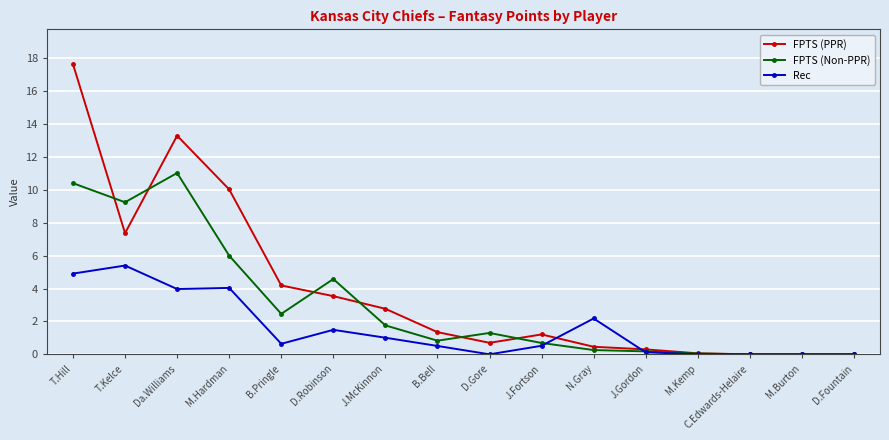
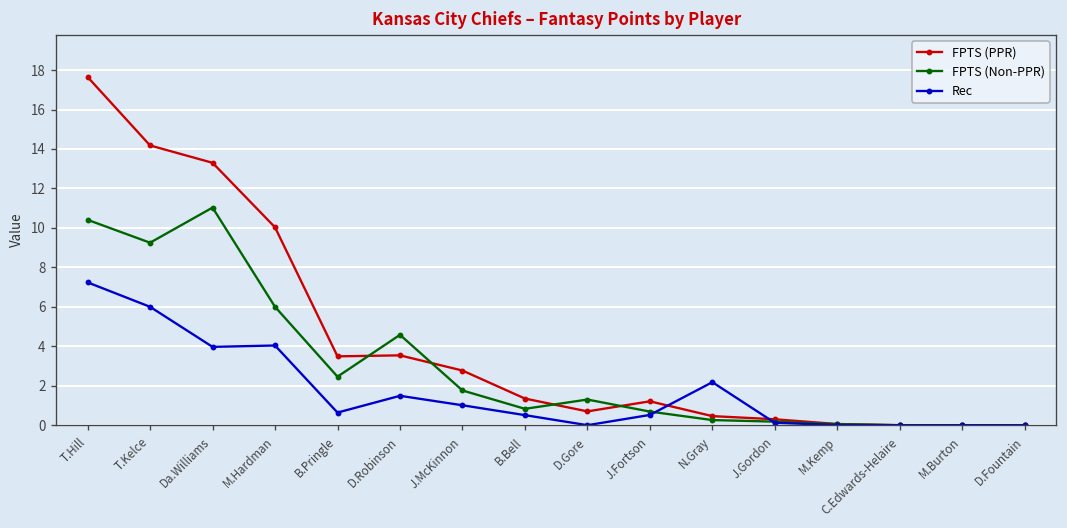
Rec, T.Hill: 4.9 -> 7.2
FPTS (PPR), T.Kelce: 7.4 -> 14.2
Rec, T.Kelce: 5.4 -> 6.0
FPTS (PPR), B.Pringle: 4.2 -> 3.5
